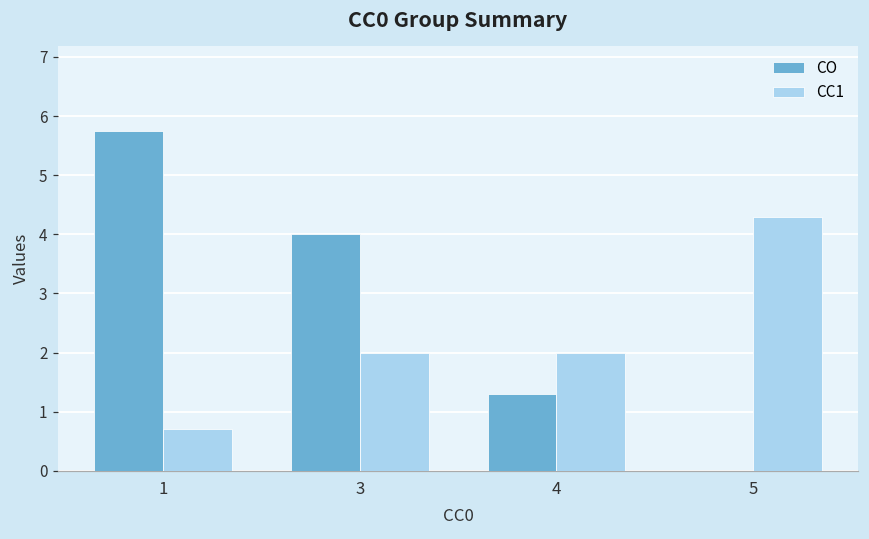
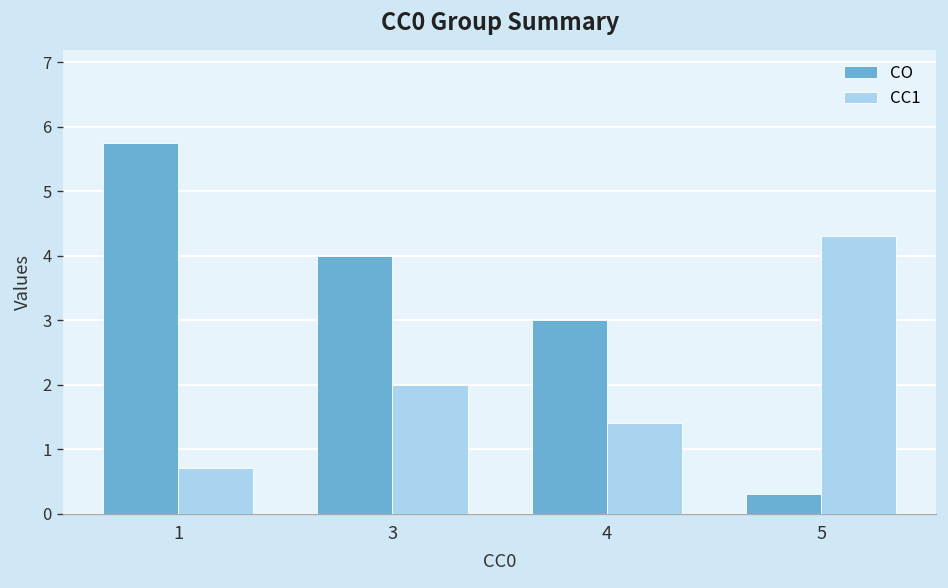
CO, 4: 1.3 -> 3.0
CC1, 4: 2.0 -> 1.4
CO, 5: 0.0 -> 0.3
